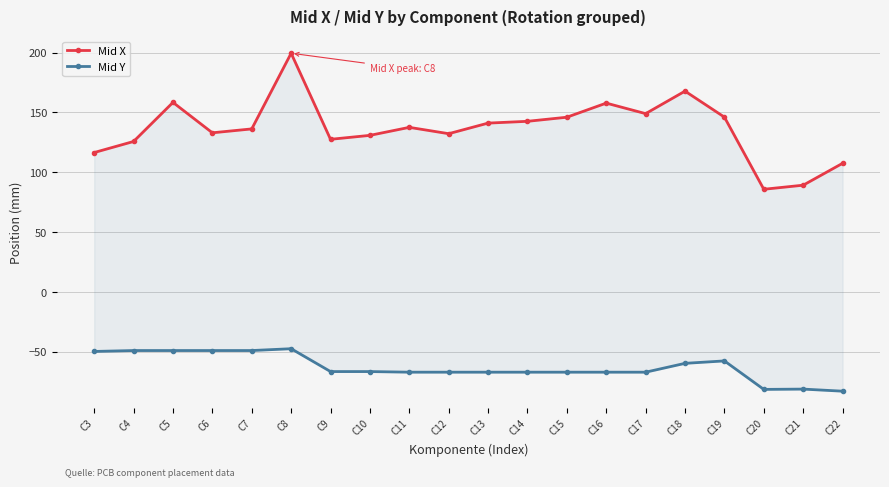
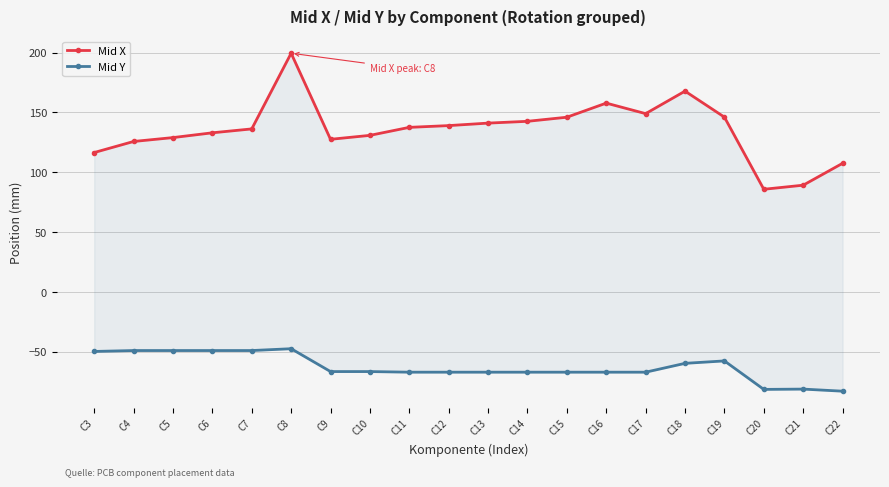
Mid X, C5: 158 -> 129
Mid X, C12: 132 -> 139
